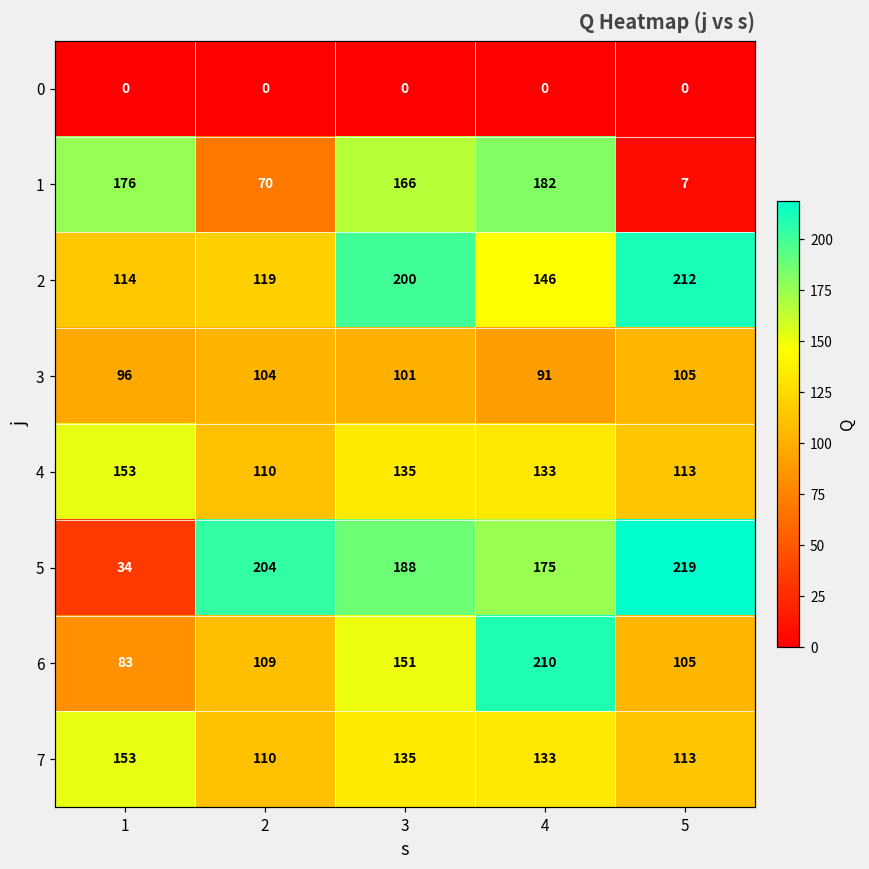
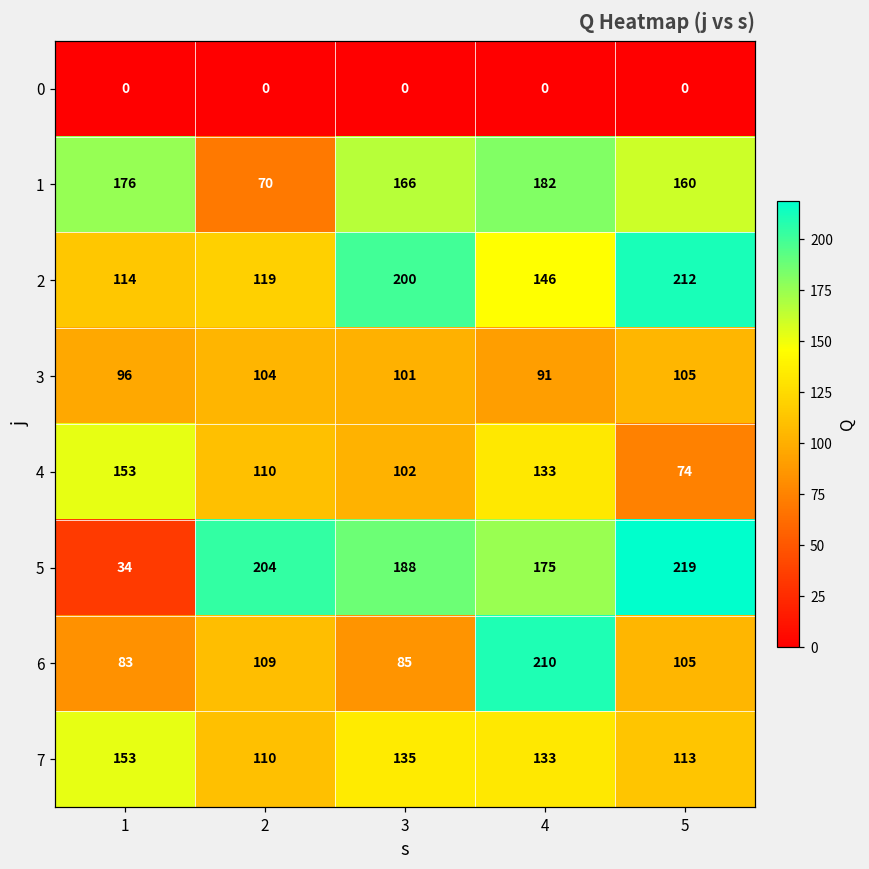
1, 5: 7 -> 160
4, 3: 135 -> 102
4, 5: 113 -> 74
6, 3: 151 -> 85
